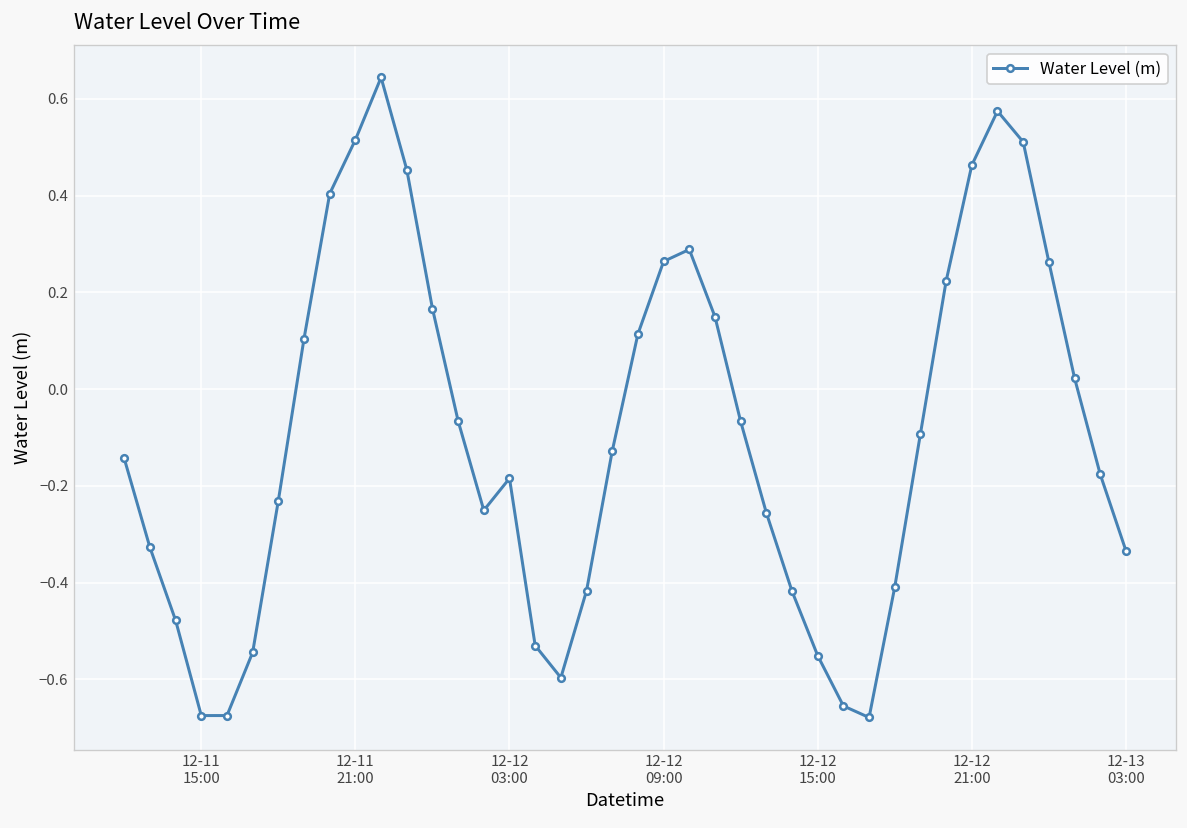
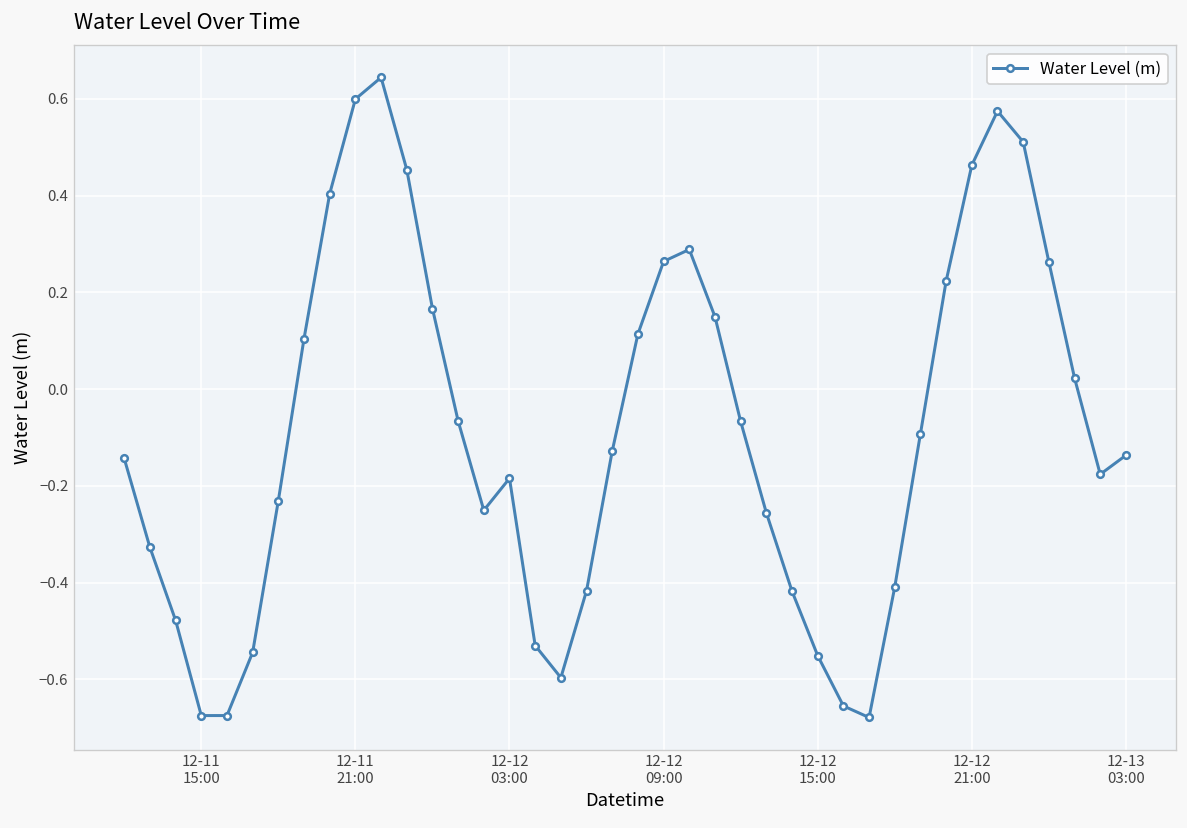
12-11 21:00: 0.52 -> 0.60
12-13 03:00: -0.33 -> -0.14
